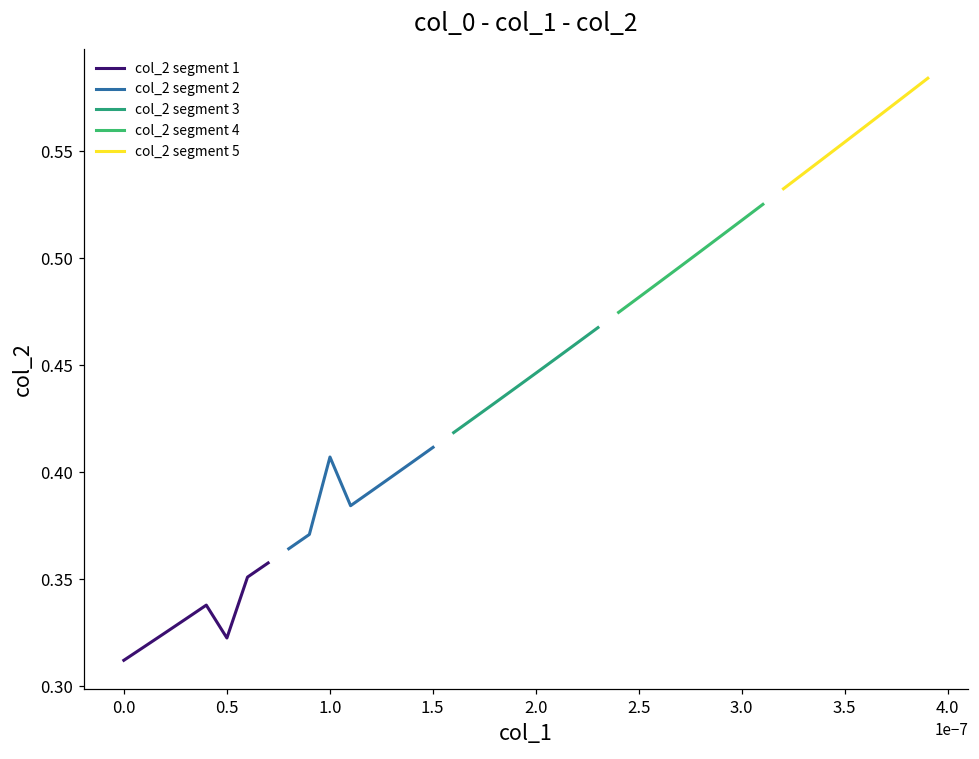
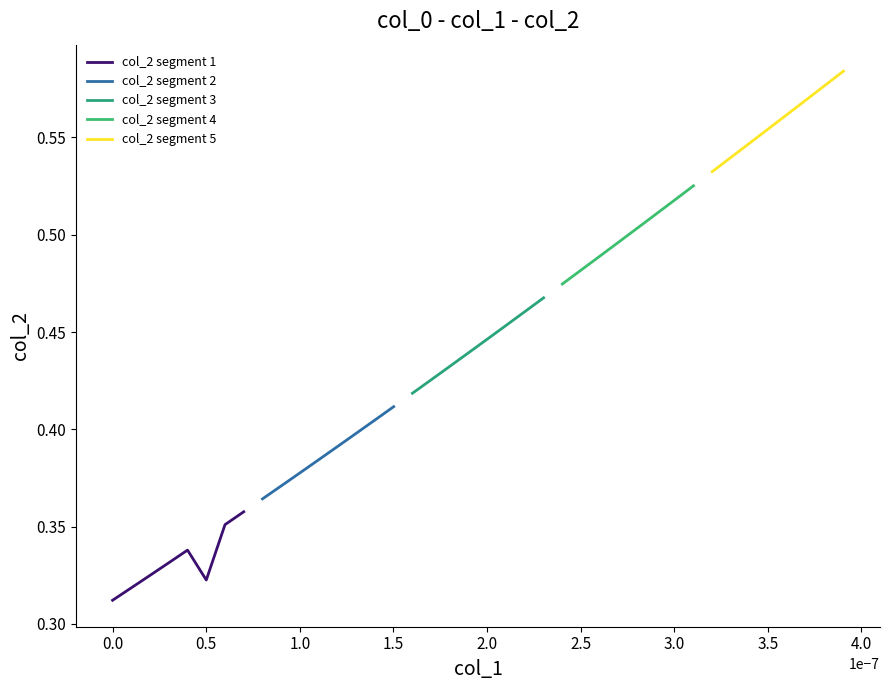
col_2 segment 2, 1.0: 0.407 -> 0.378
